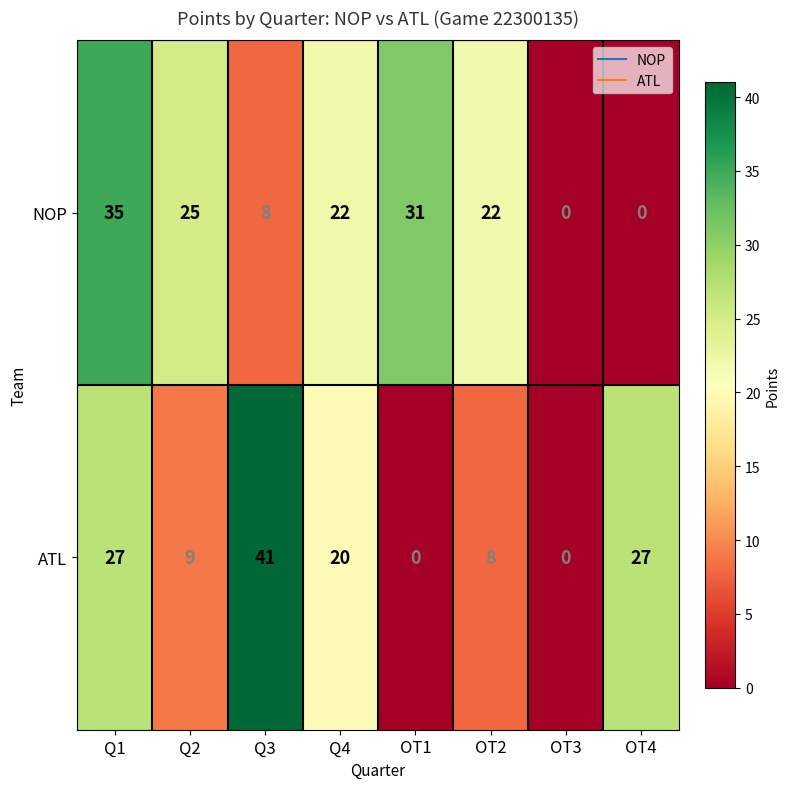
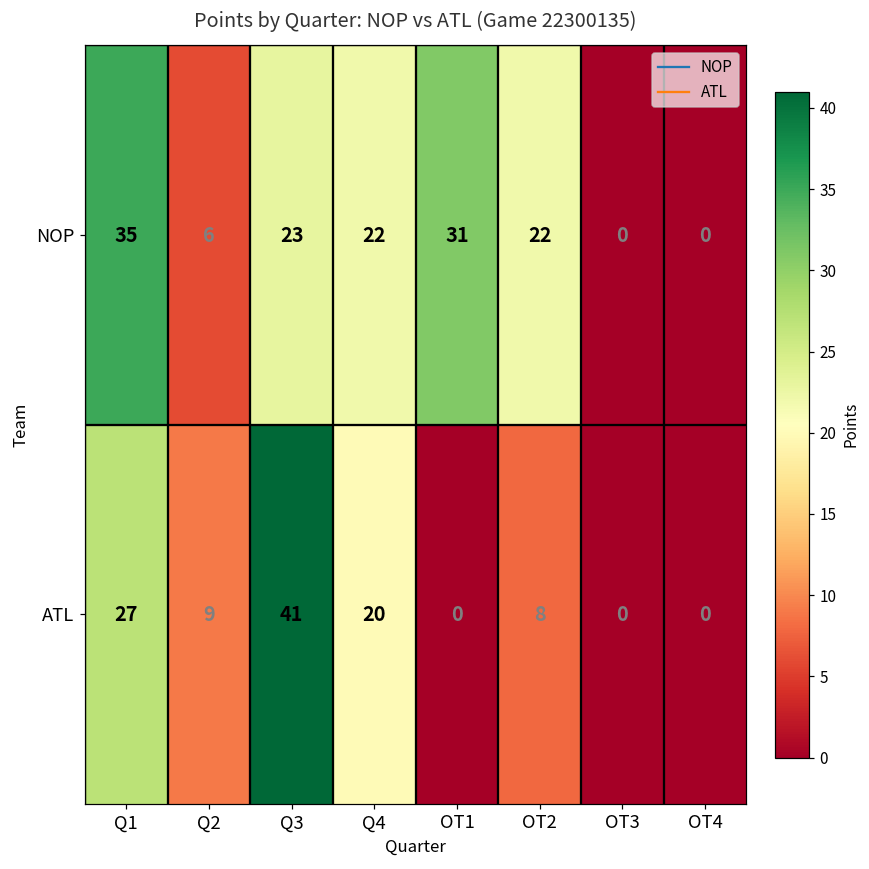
NOP, Q2: 25 -> 6
NOP, Q3: 8 -> 23
ATL, OT4: 27 -> 0
